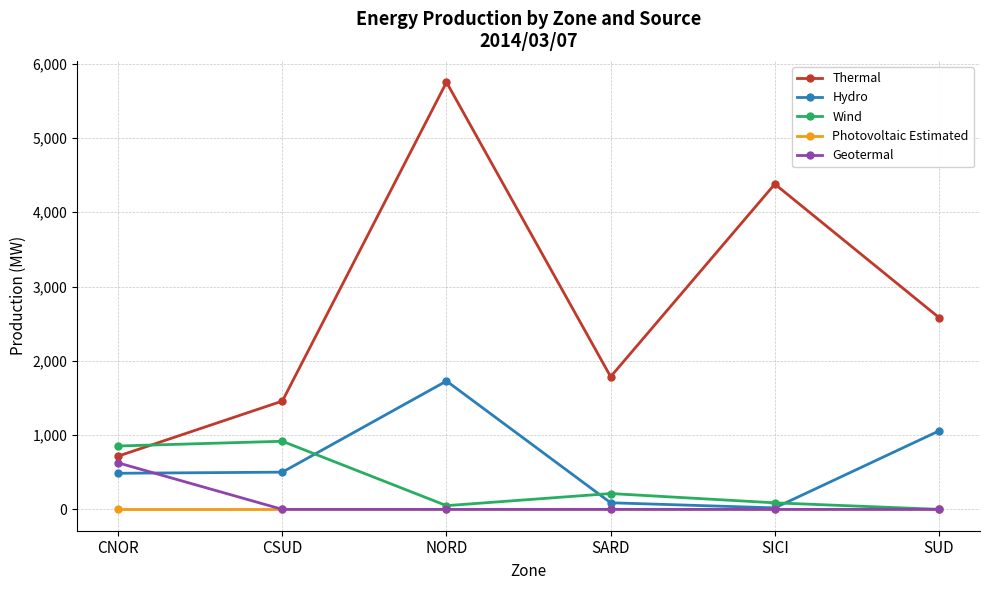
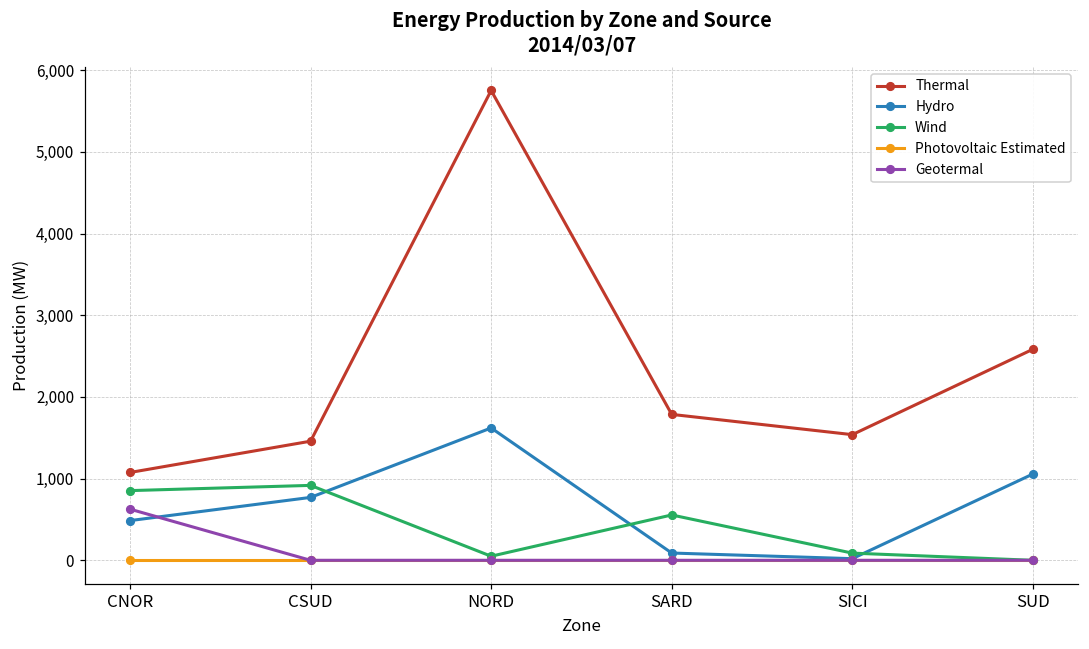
Thermal, CNOR: 700 -> 1,100
Hydro, CSUD: 500 -> 800
Hydro, NORD: 1,700 -> 1,600
Wind, SARD: 200 -> 600
Thermal, SICI: 4,400 -> 1,500
